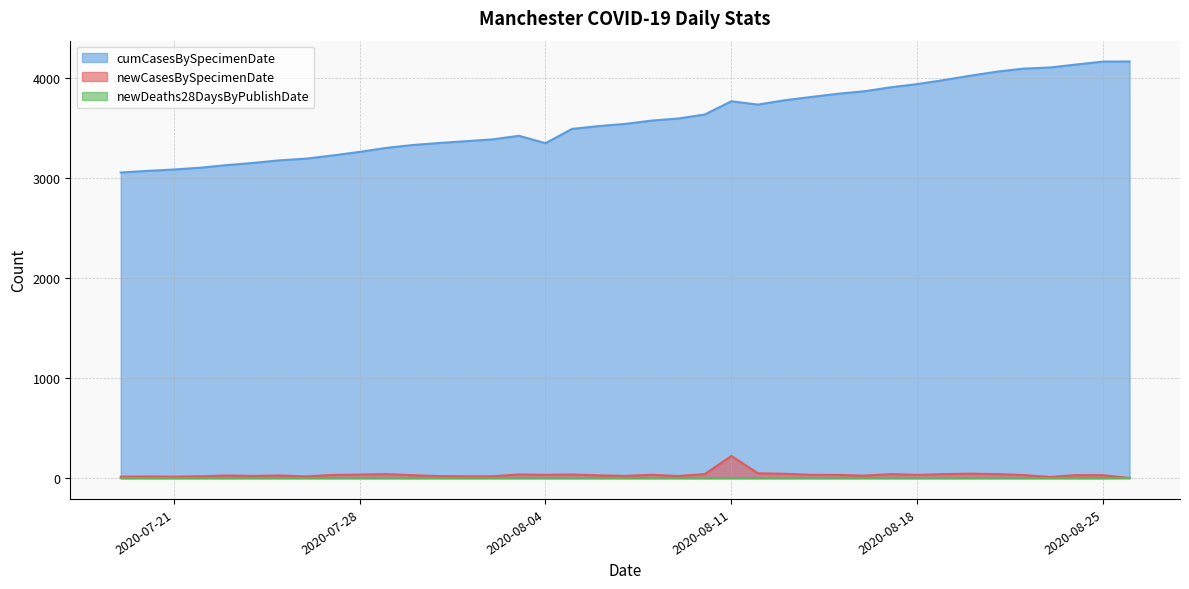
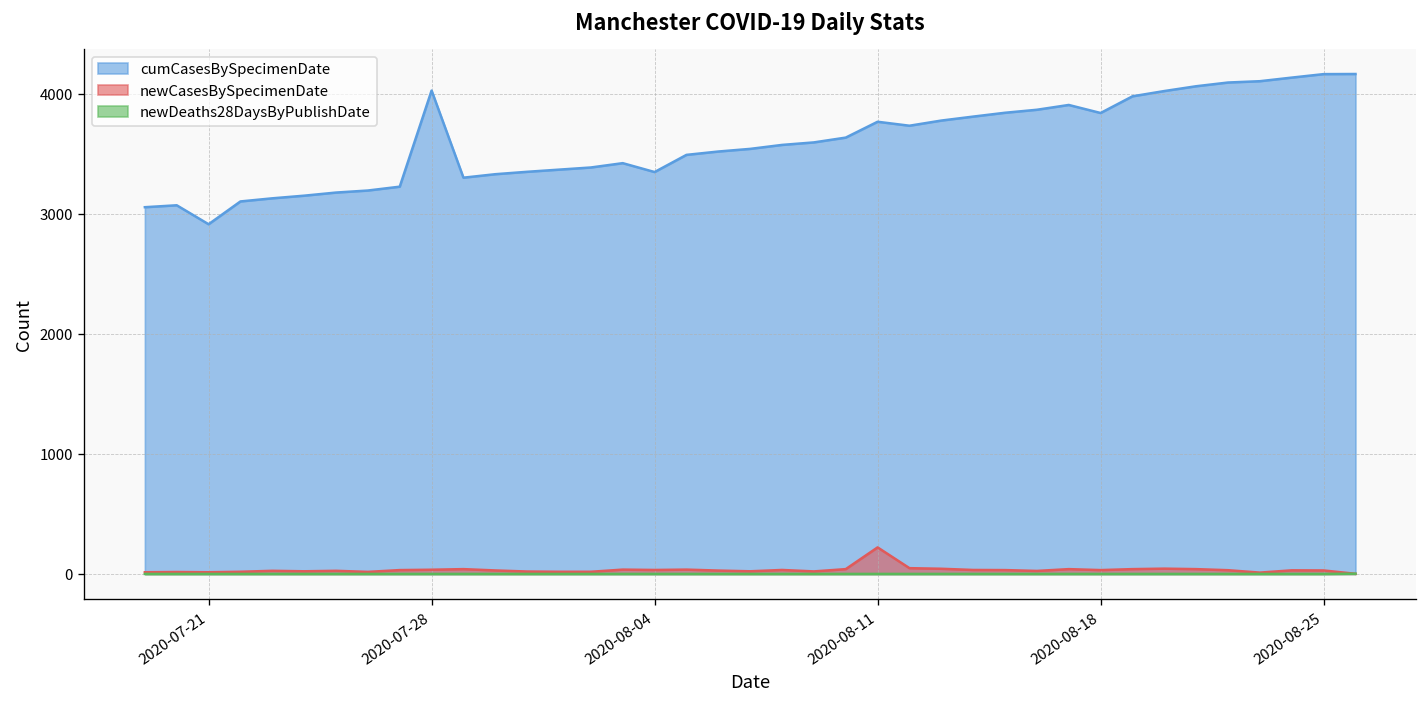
cumCasesBySpecimenDate, 2020-07-21: 3100 -> 2900
cumCasesBySpecimenDate, 2020-07-28: 3300 -> 4000
cumCasesBySpecimenDate, 2020-08-18: 3900 -> 3800
